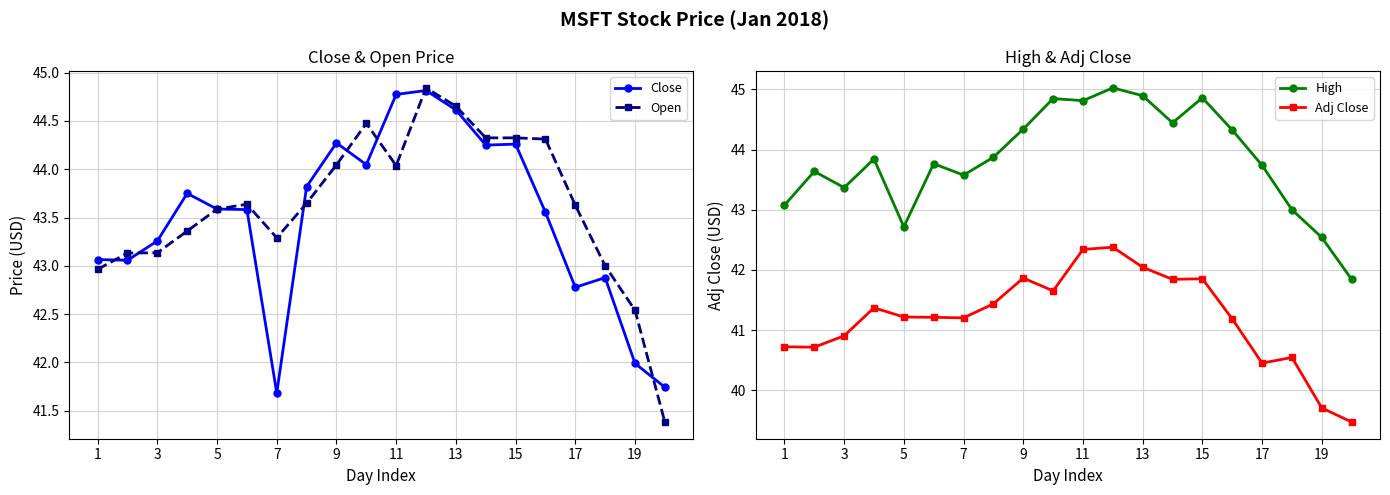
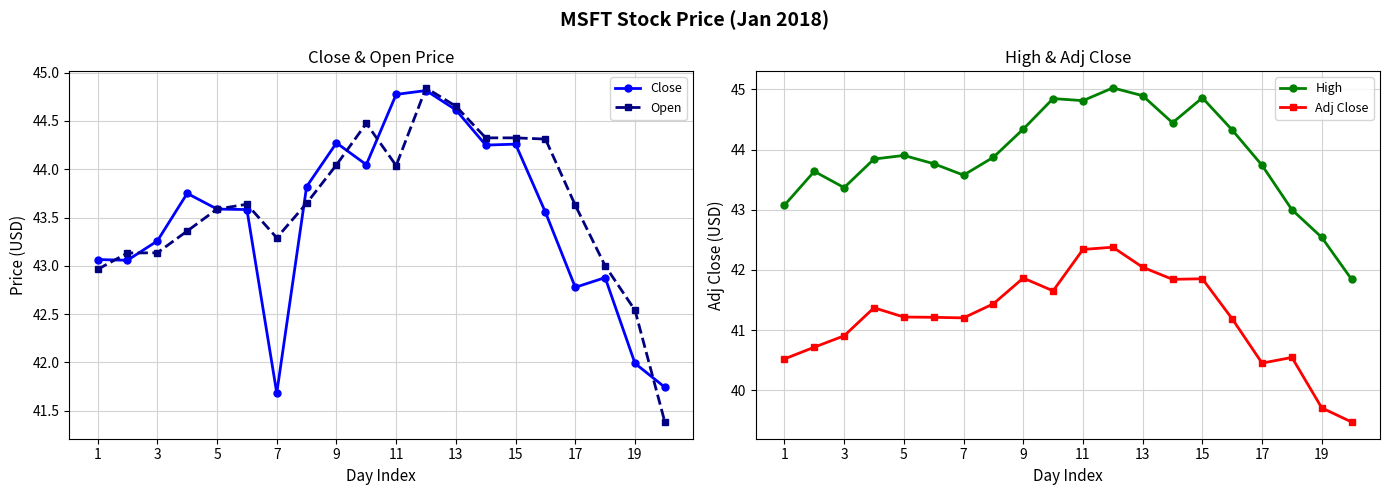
High & Adj Close, Adj Close, 1: 40.7 -> 40.5
High & Adj Close, High, 5: 42.7 -> 43.9
